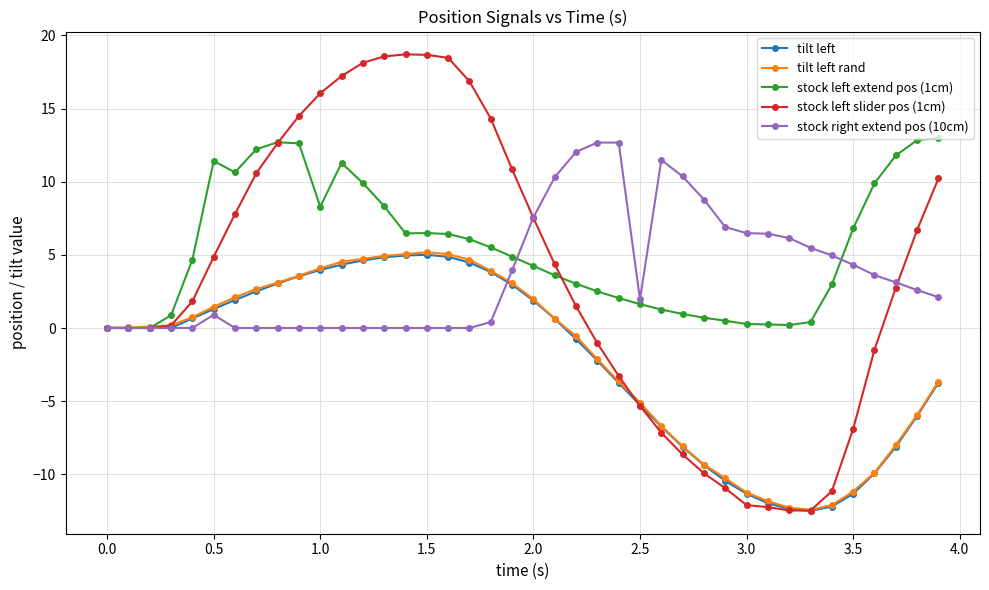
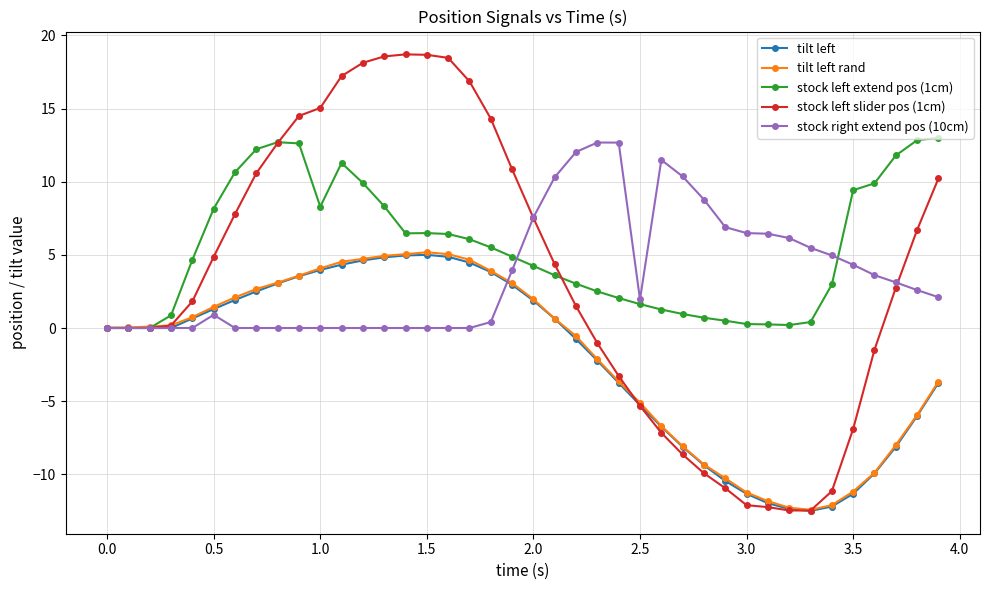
stock left extend pos (1cm), 0.5: 11.4 -> 8.2
stock left slider pos (1cm), 1.0: 16.0 -> 15.0
stock left extend pos (1cm), 3.5: 6.8 -> 9.4
